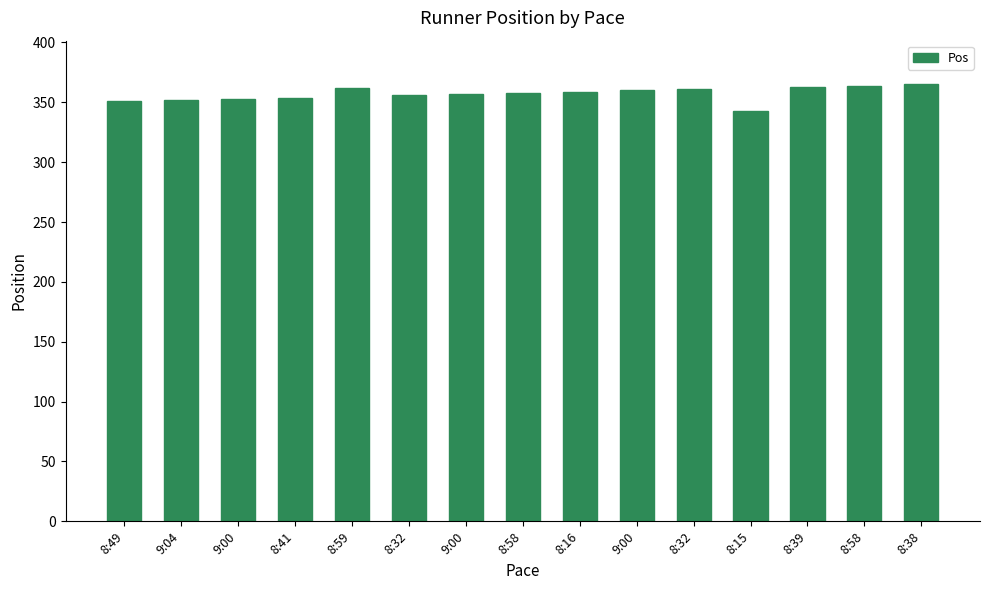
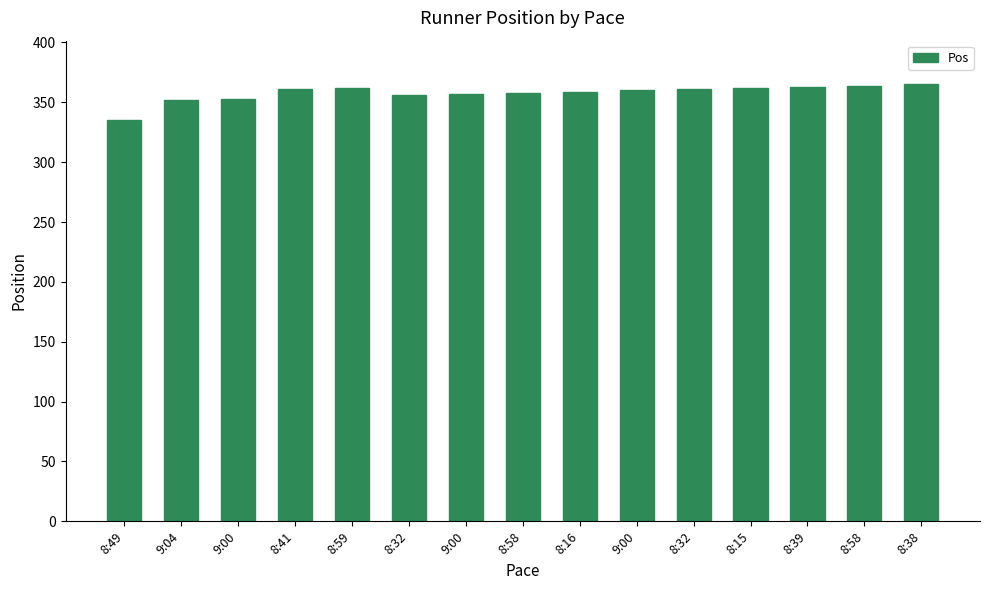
8:49: 351 -> 335
8:41: 354 -> 361
8:15: 343 -> 362
